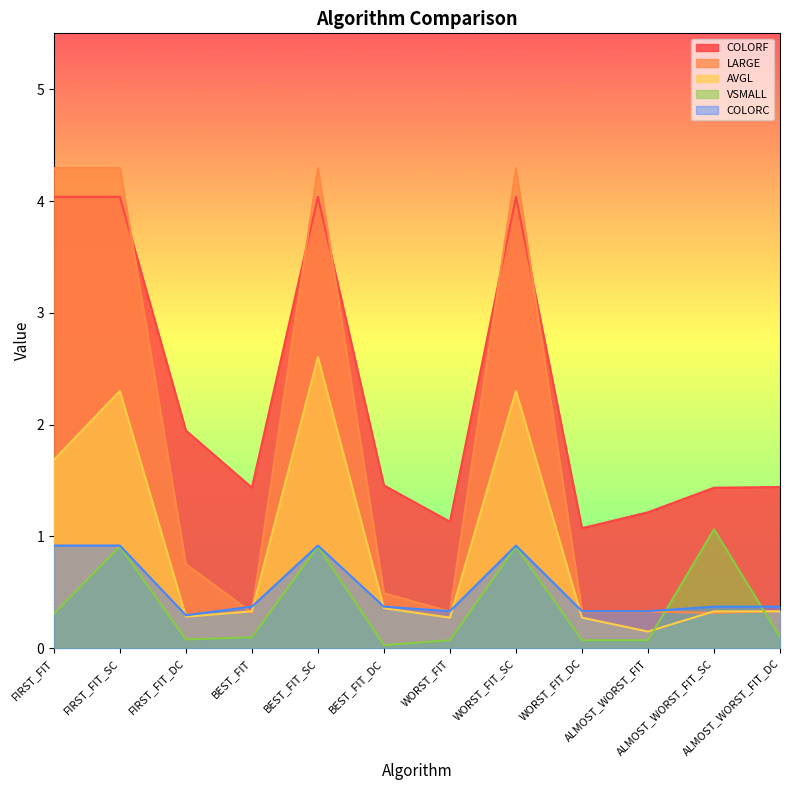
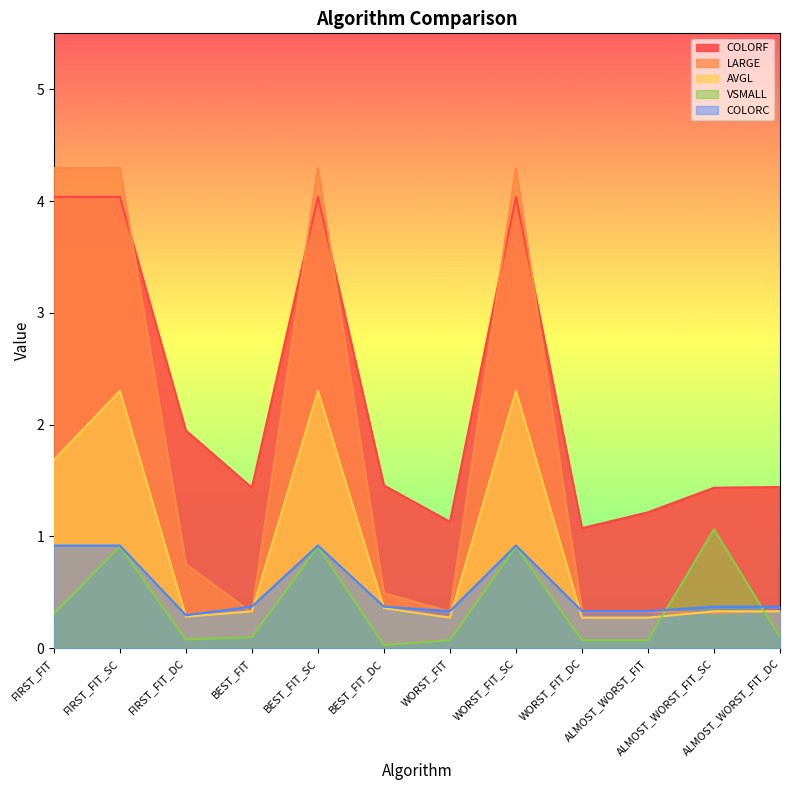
AVGL, BEST_FIT_SC: 2.60 -> 2.30
AVGL, ALMOST_WORST_FIT: 0.15 -> 0.27
